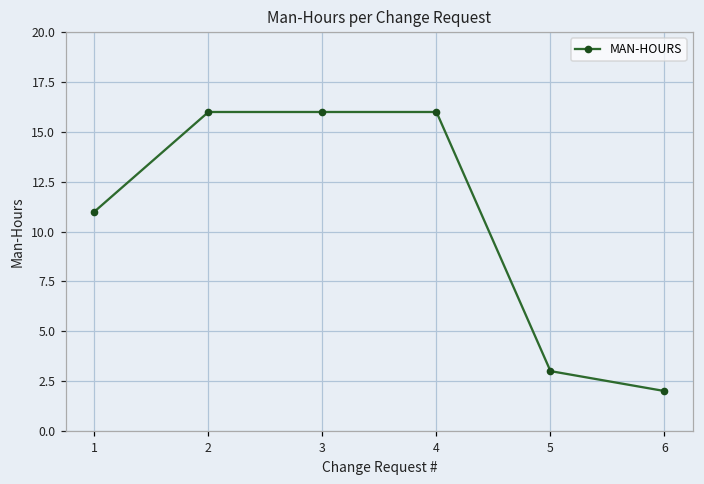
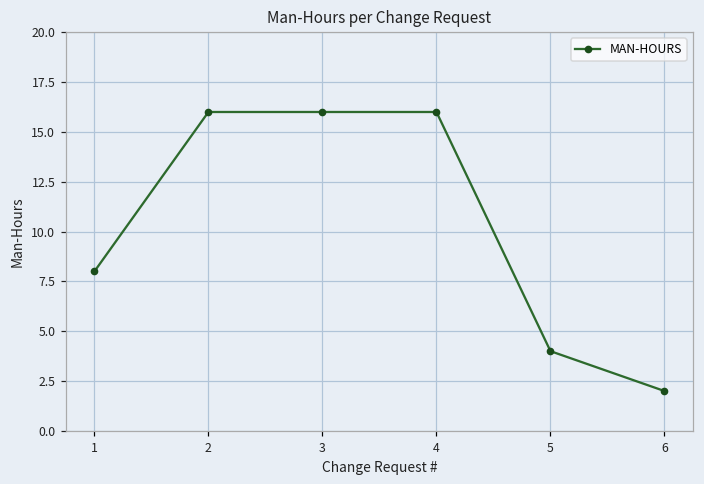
1: 11 -> 8
5: 3 -> 4
